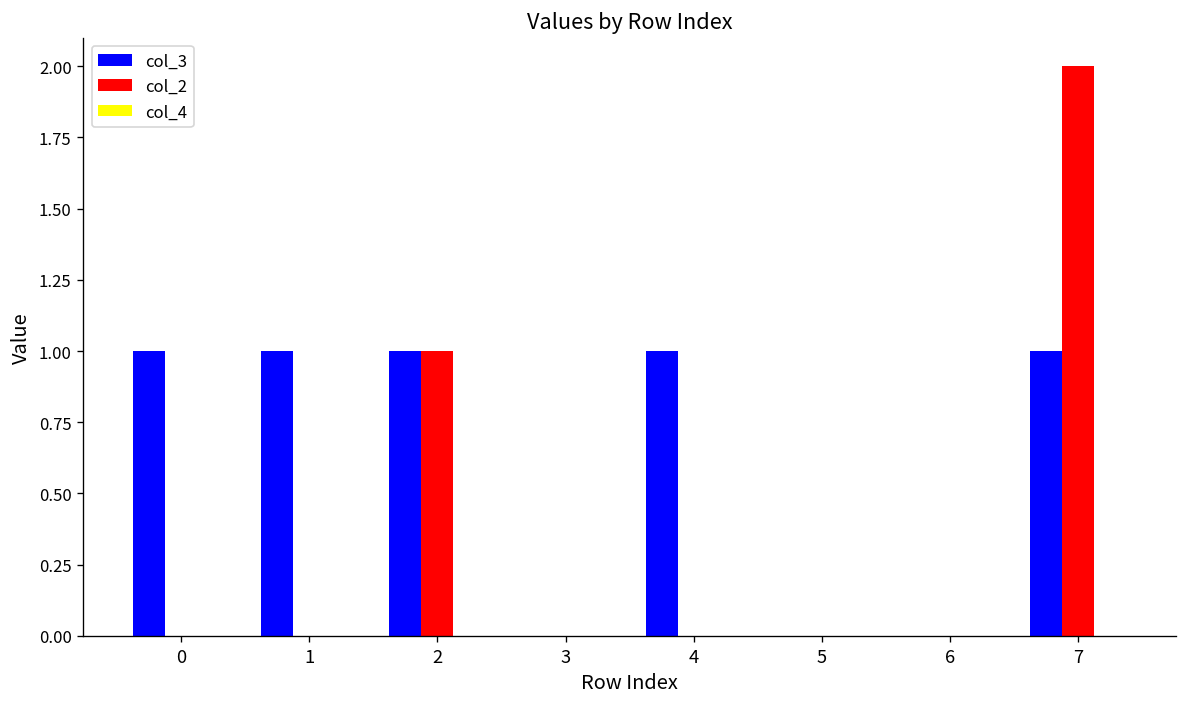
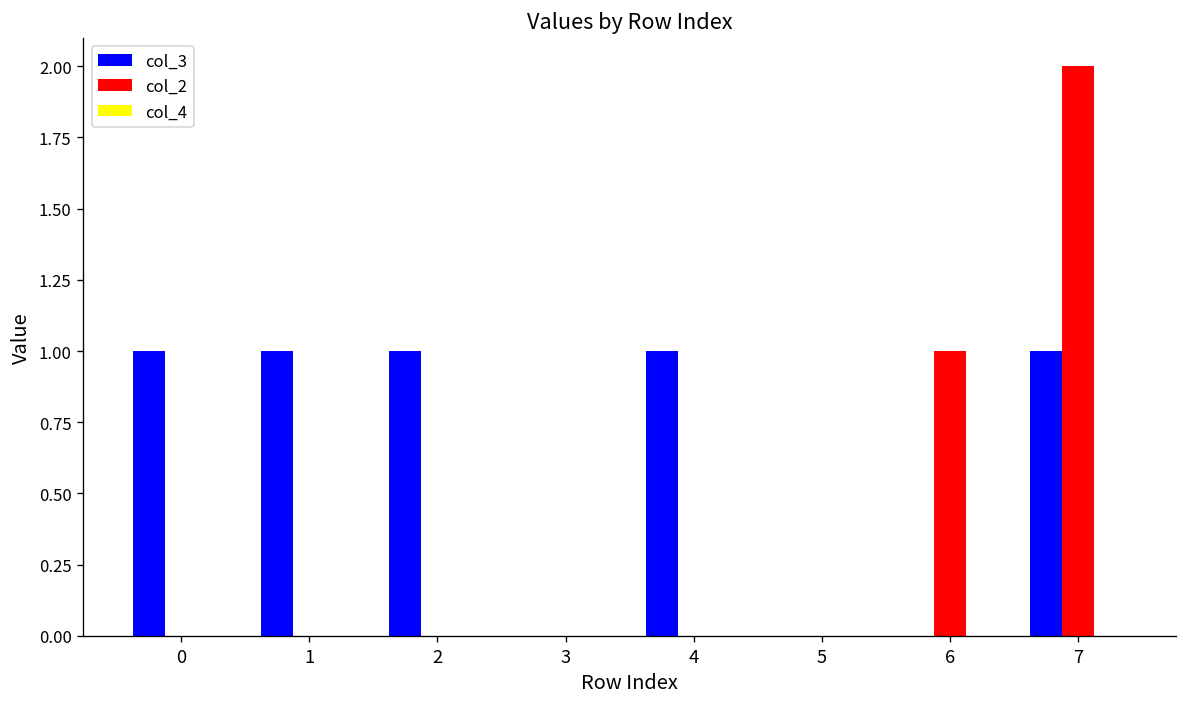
col_2, 2: 1 -> 0
col_2, 6: 0 -> 1
